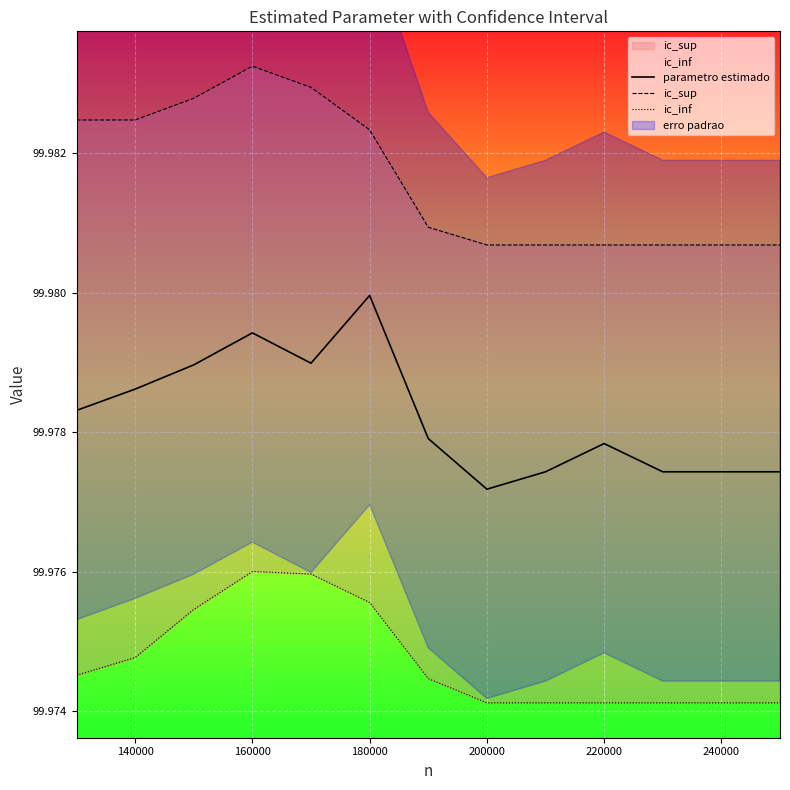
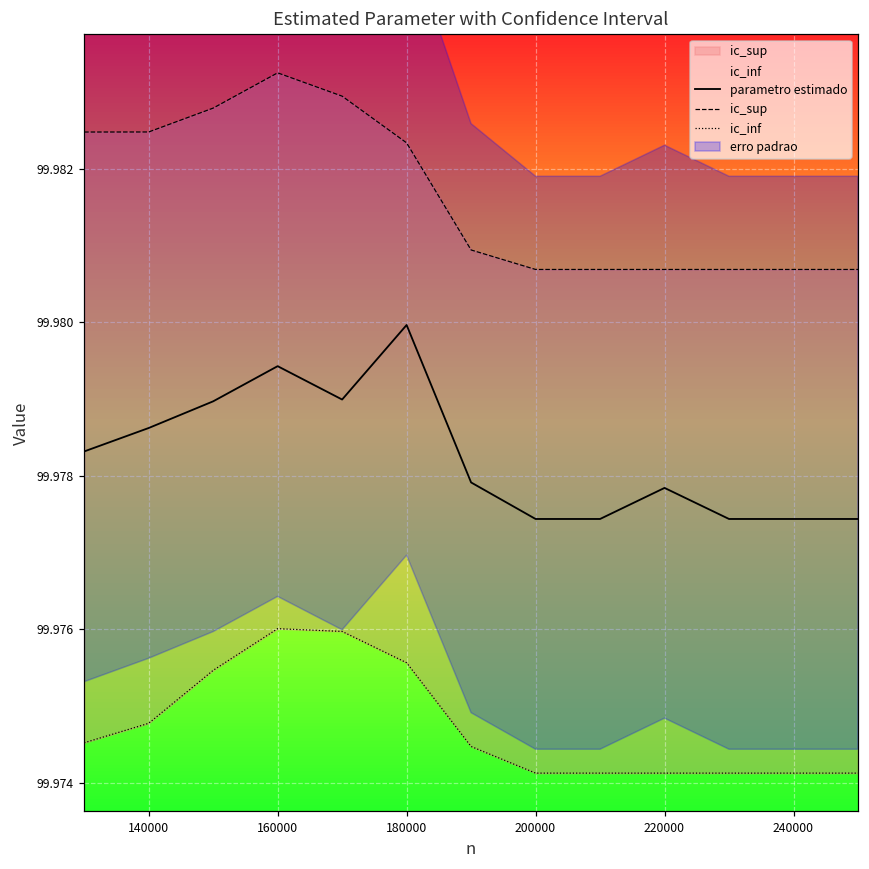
parametro estimado, 200000: 99.9772 -> 99.9774
